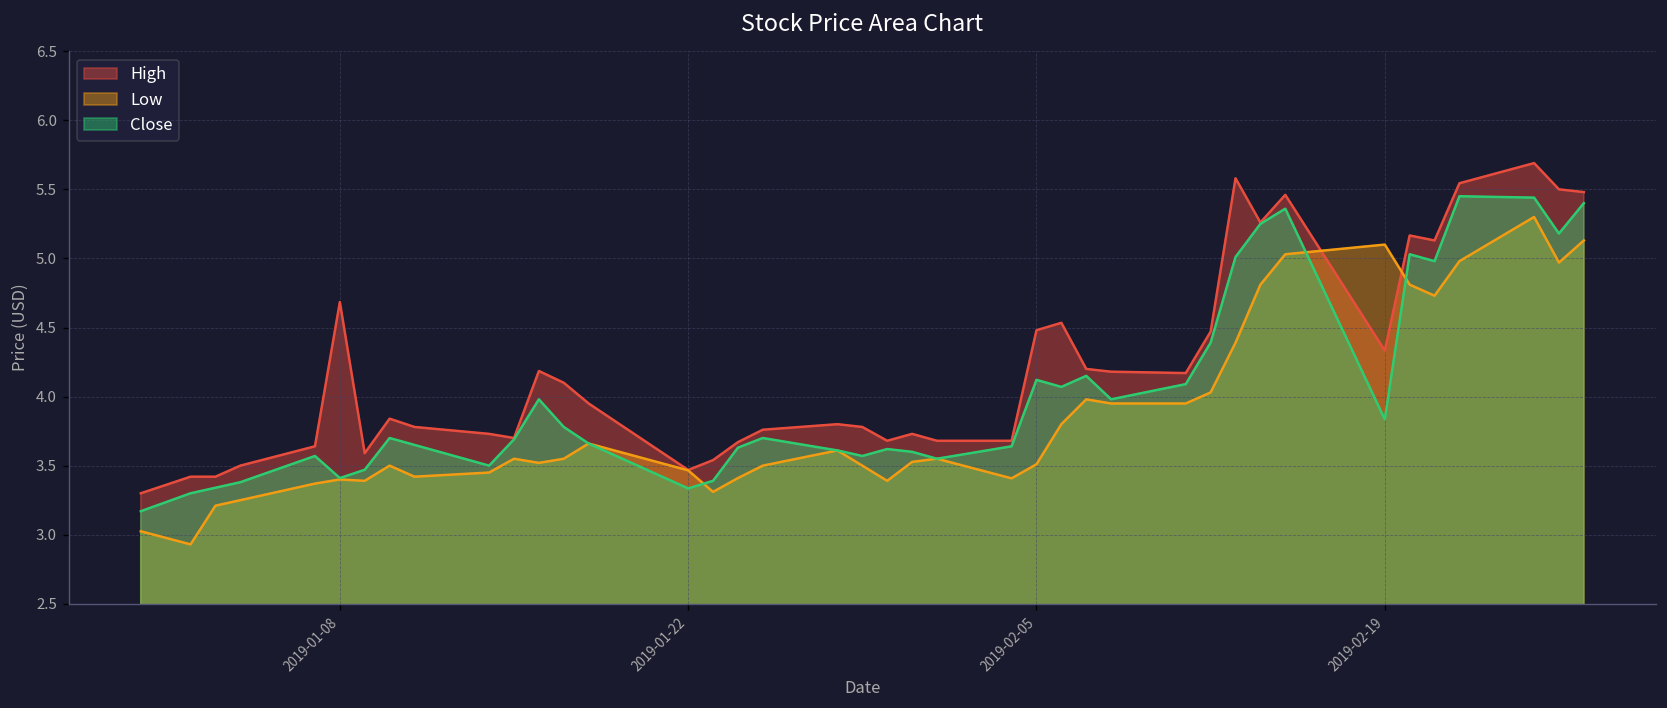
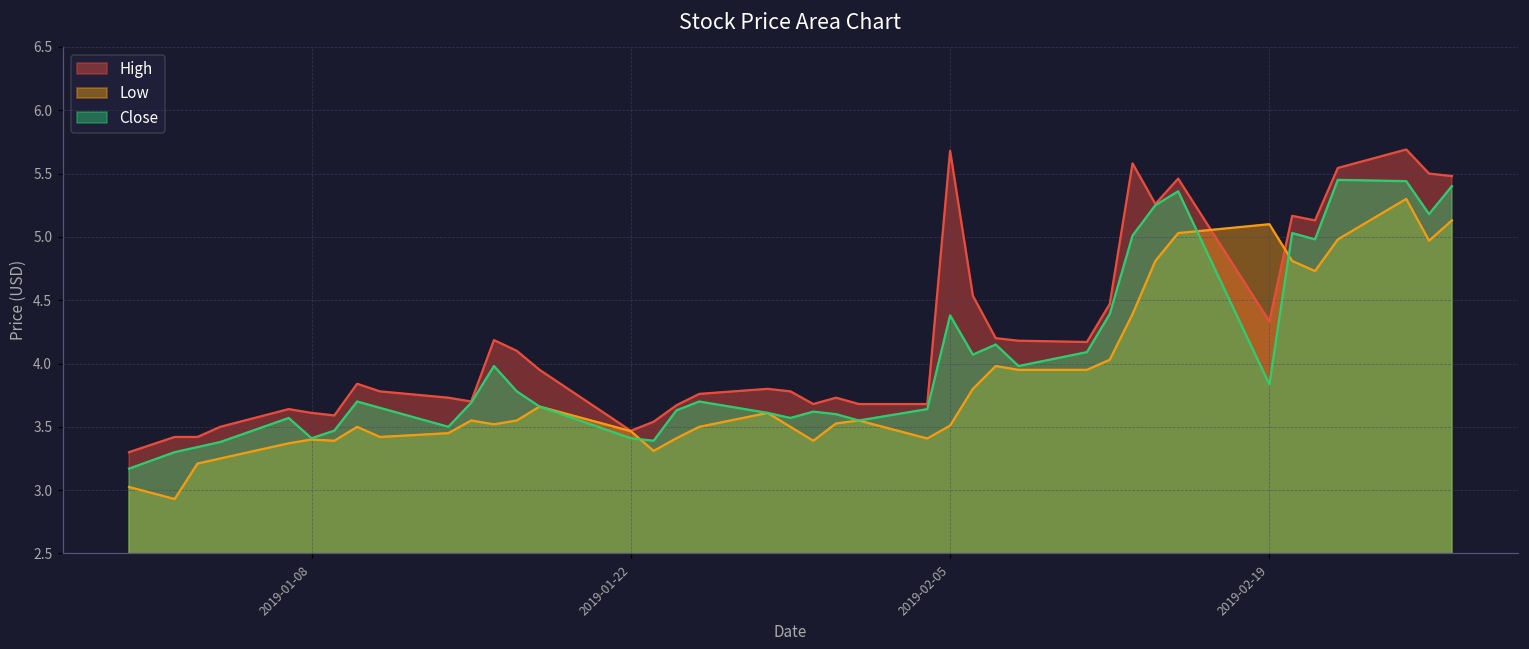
High, 2019-01-08: 4.68 -> 3.61
Close, 2019-01-22: 3.34 -> 3.41
High, 2019-02-05: 4.48 -> 5.68
Close, 2019-02-05: 4.12 -> 4.38
